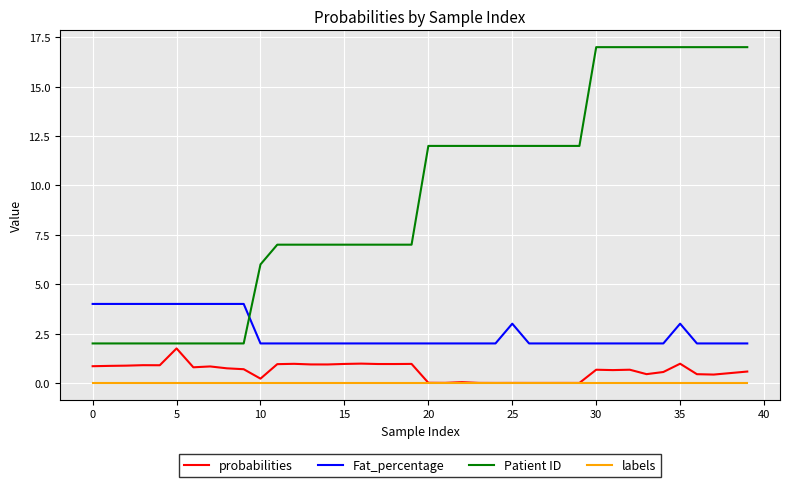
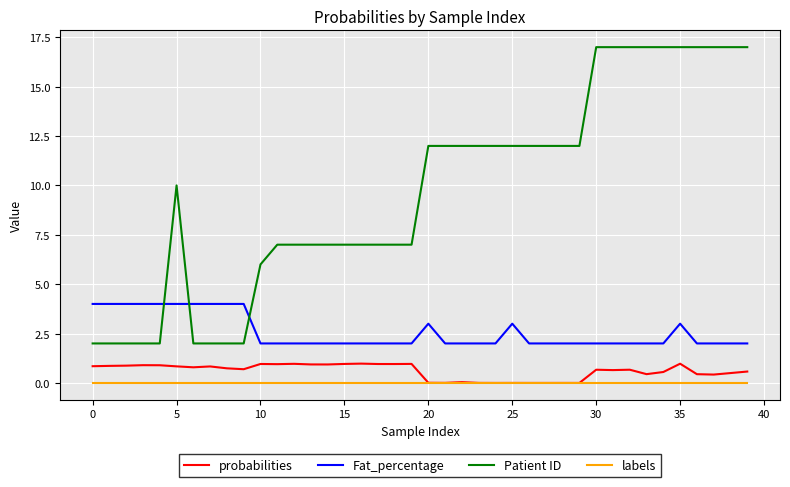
probabilities, 5: 1.7 -> 0.8
Patient ID, 5: 2 -> 10
probabilities, 10: 0.2 -> 1.0
Fat_percentage, 20: 2 -> 3
